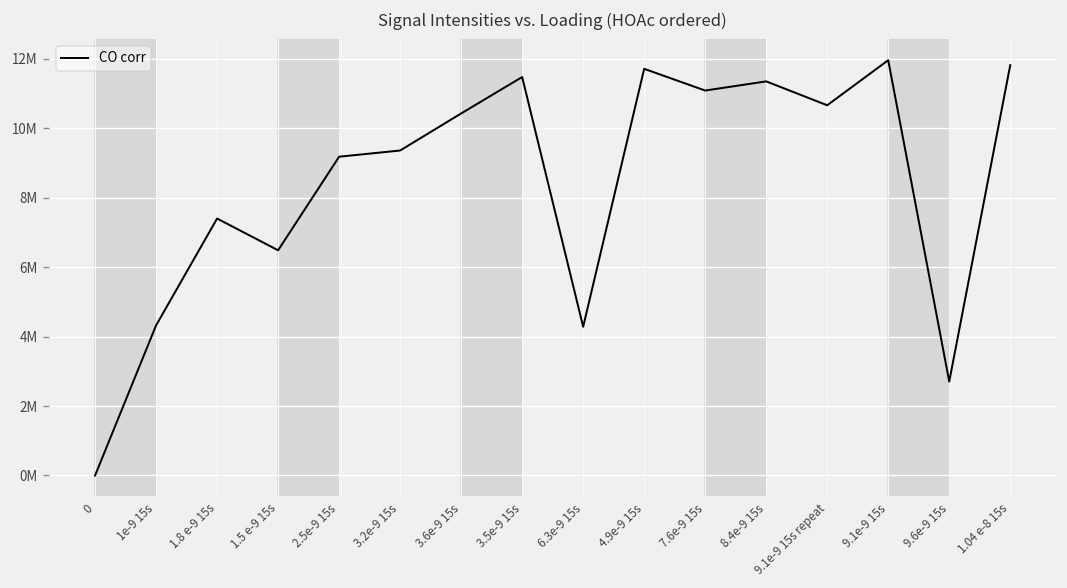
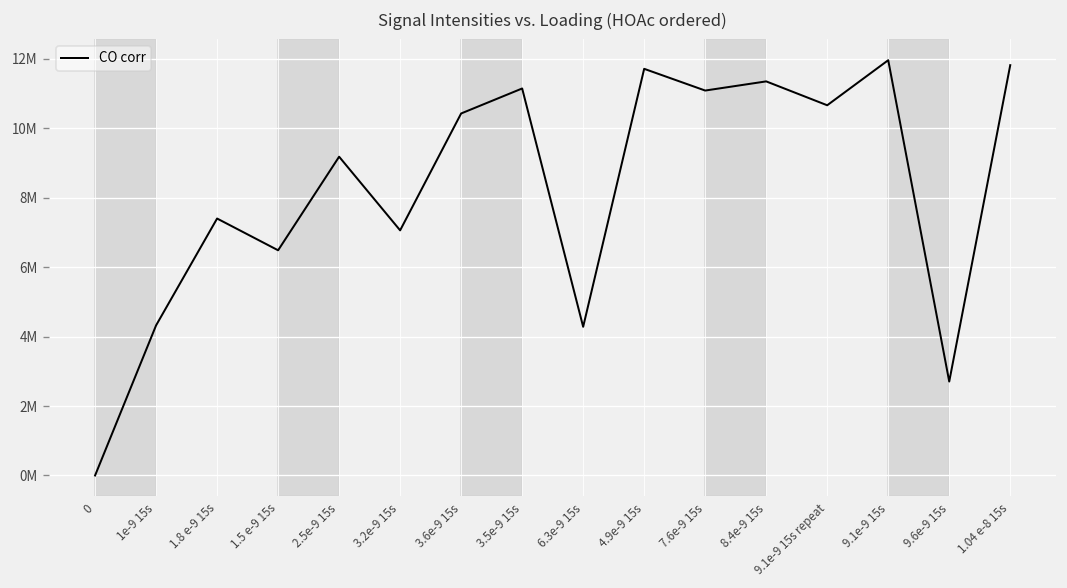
3.2e-9 15s: 9400000 -> 7100000
3.5e-9 15s: 11500000 -> 11100000
